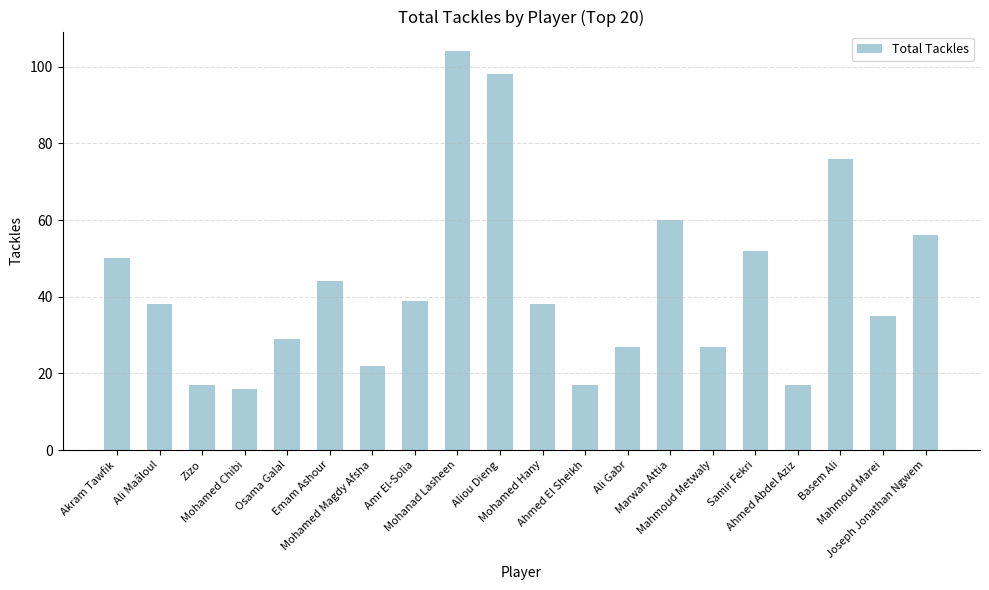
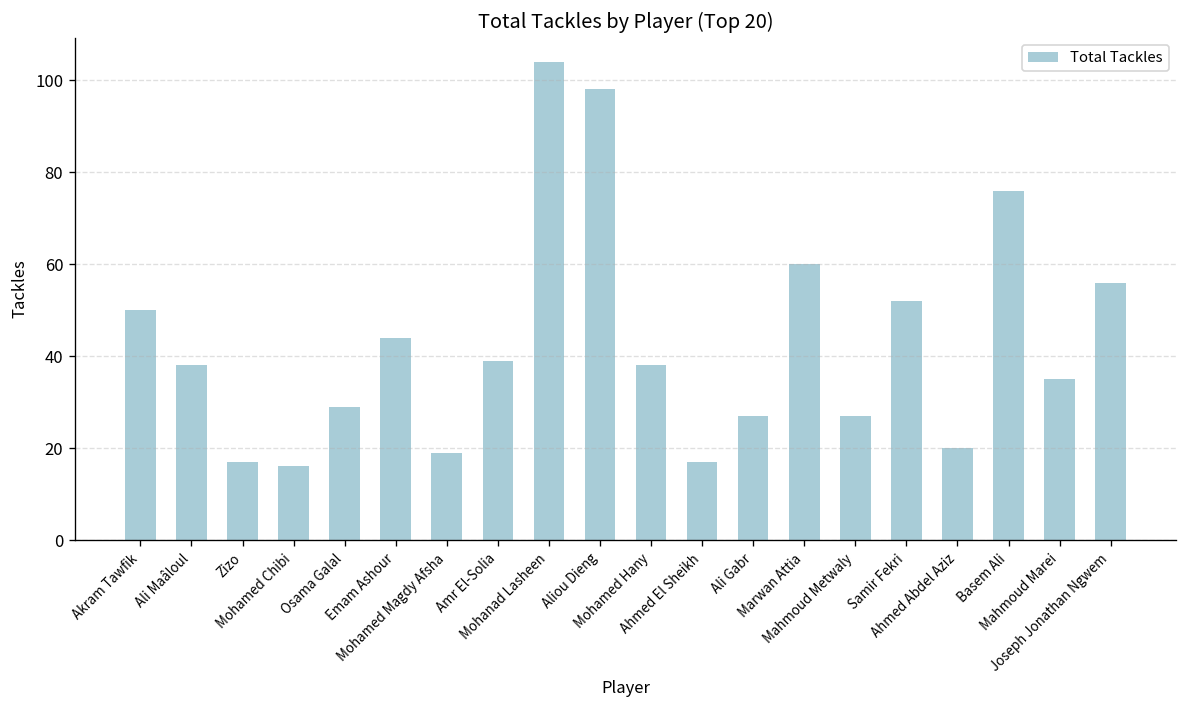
Mohamed Magdy Afsha: 22 -> 19
Ahmed Abdel Aziz: 17 -> 20
